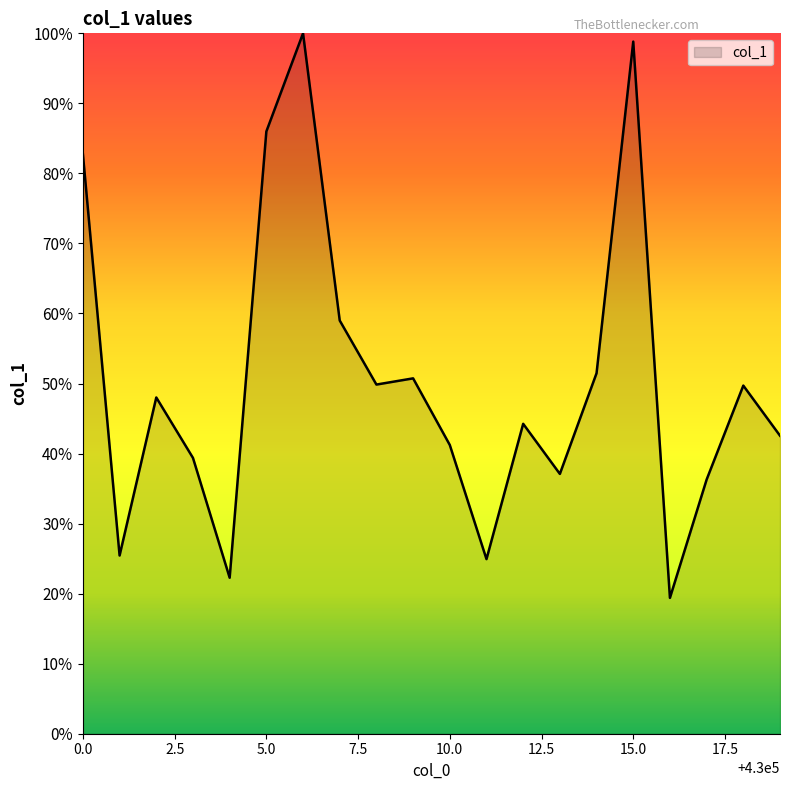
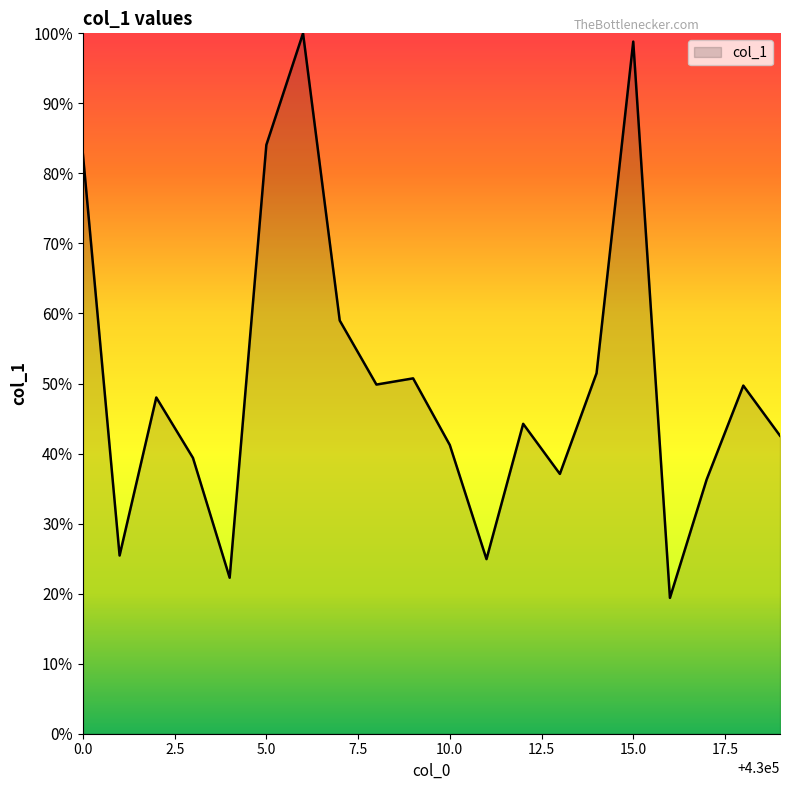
5.0: 86% -> 84%
